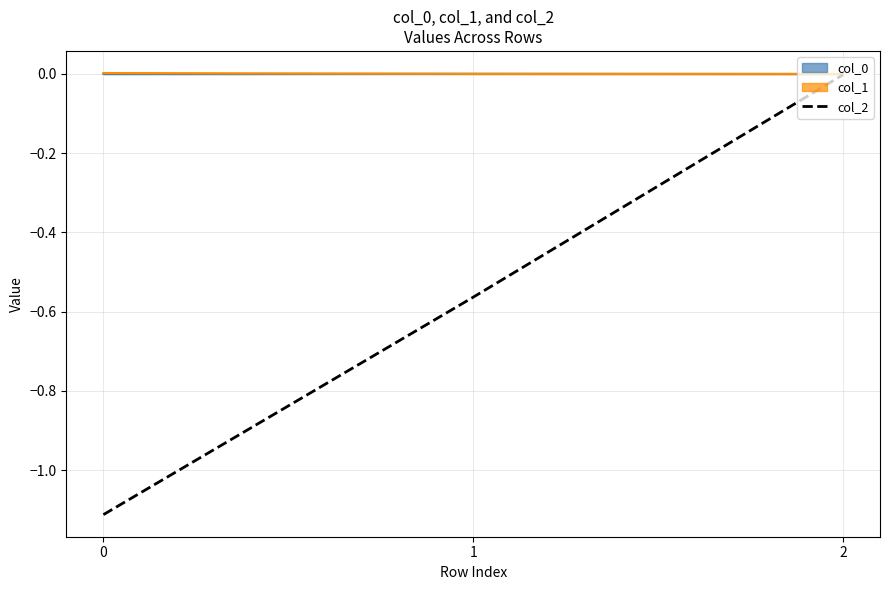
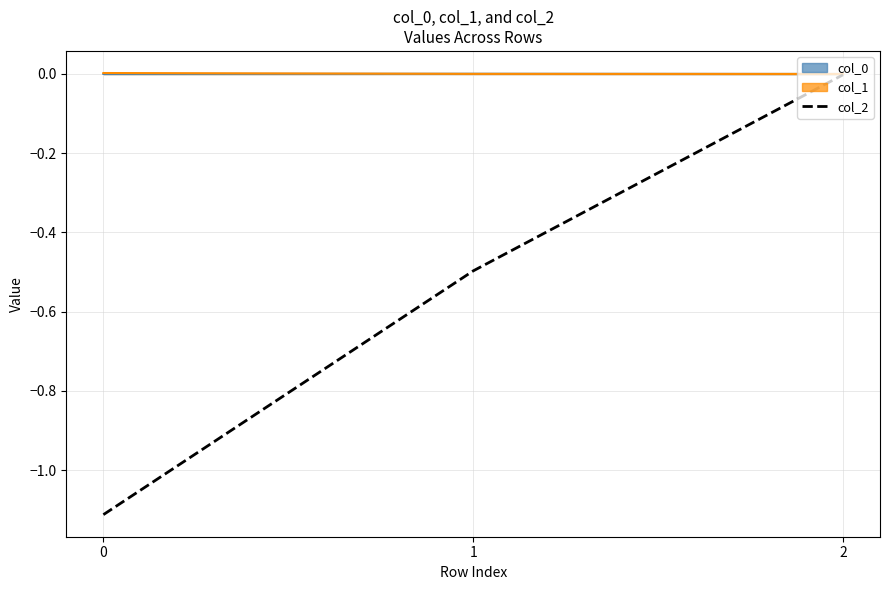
col_2, 1: -0.56 -> -0.50
